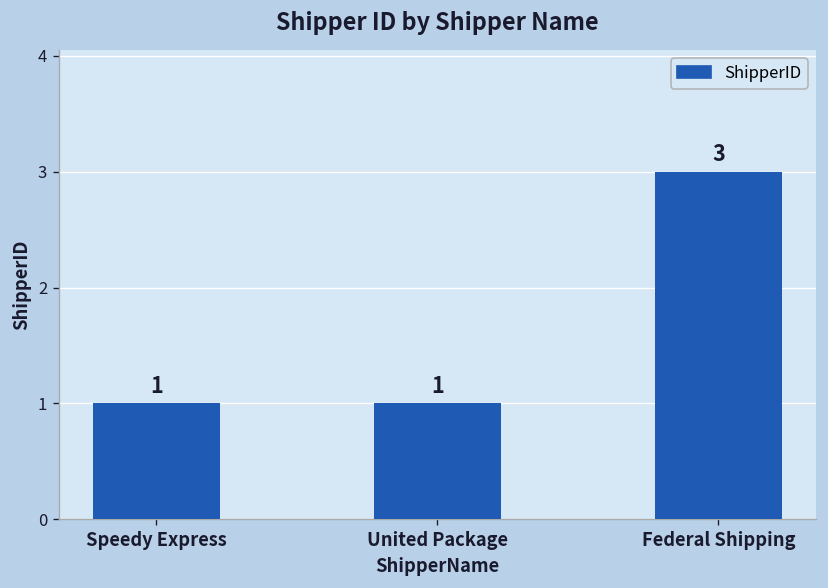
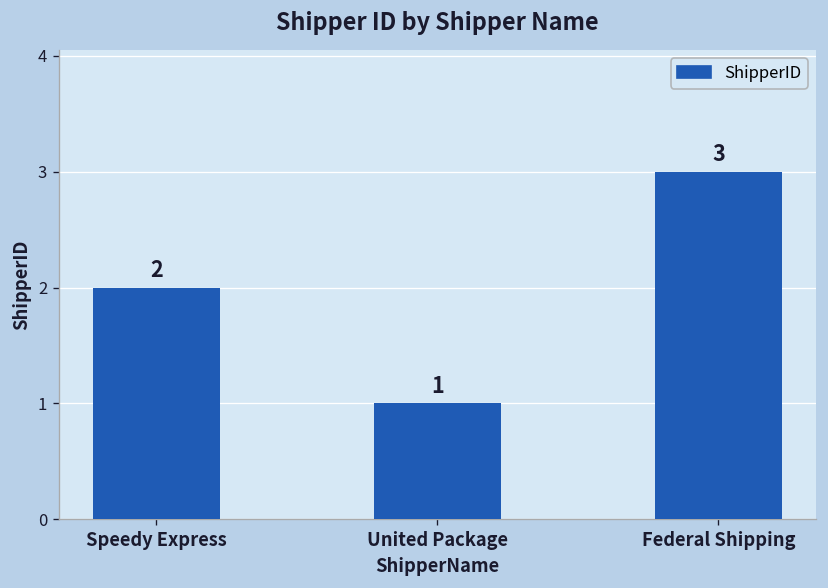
Speedy Express: 1 -> 2
